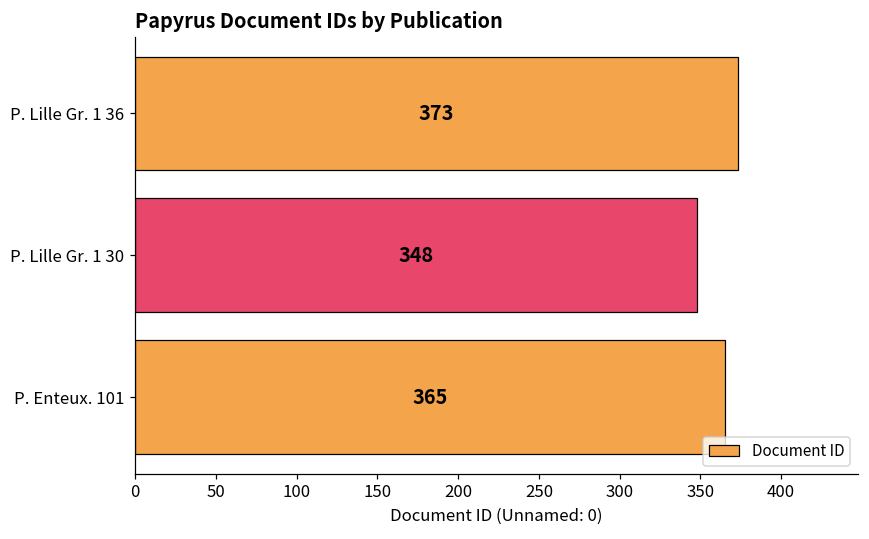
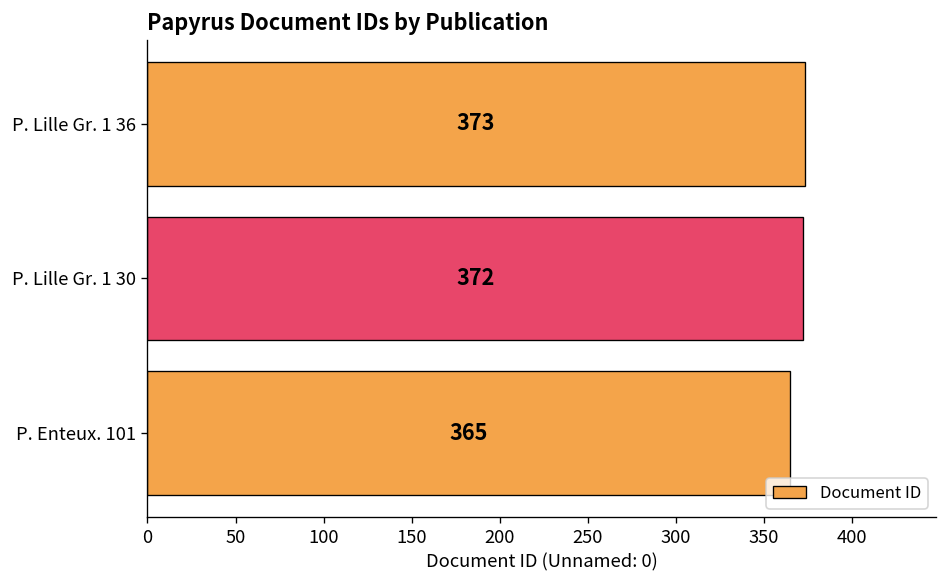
P. Lille Gr. 1 30: 348 -> 372
